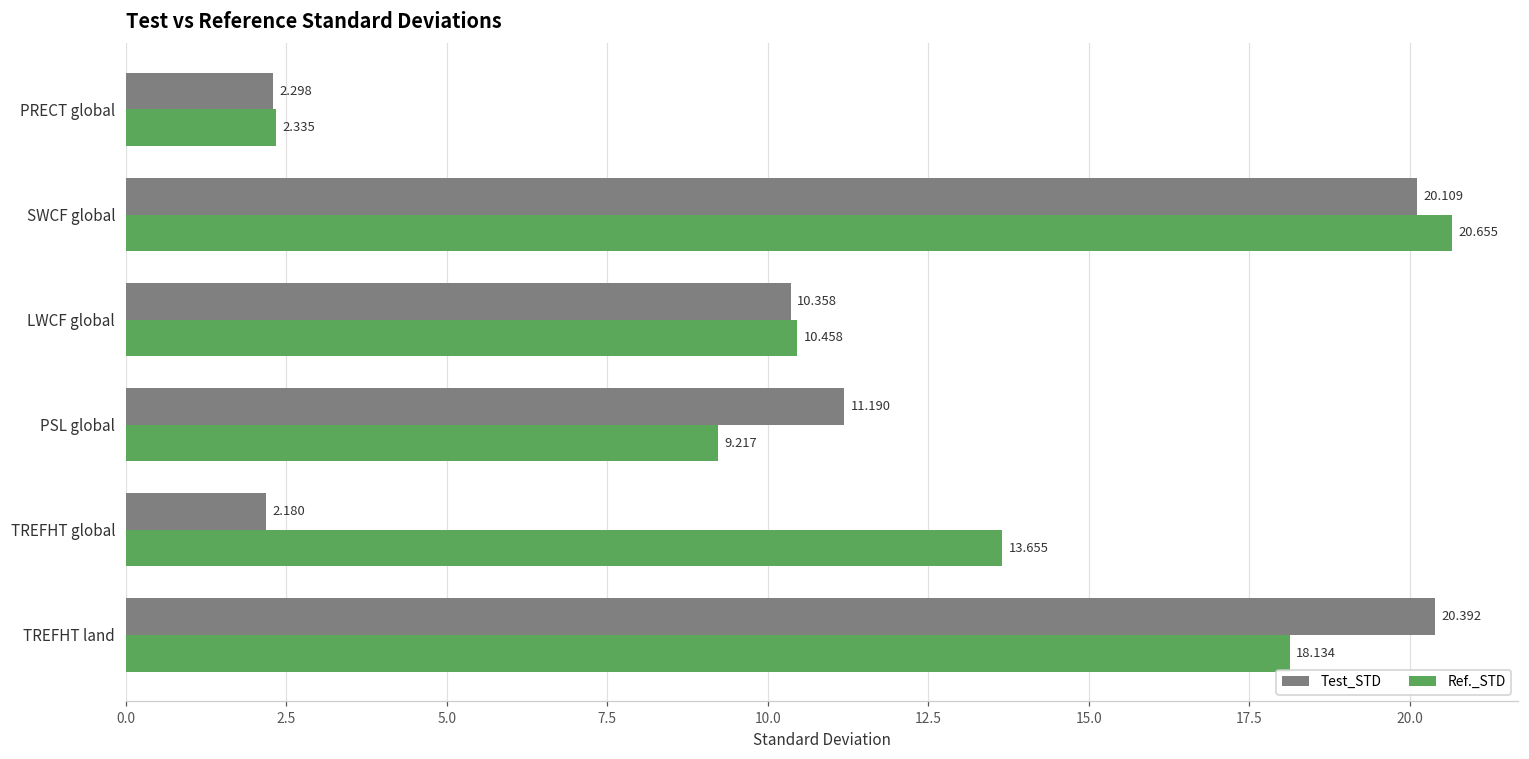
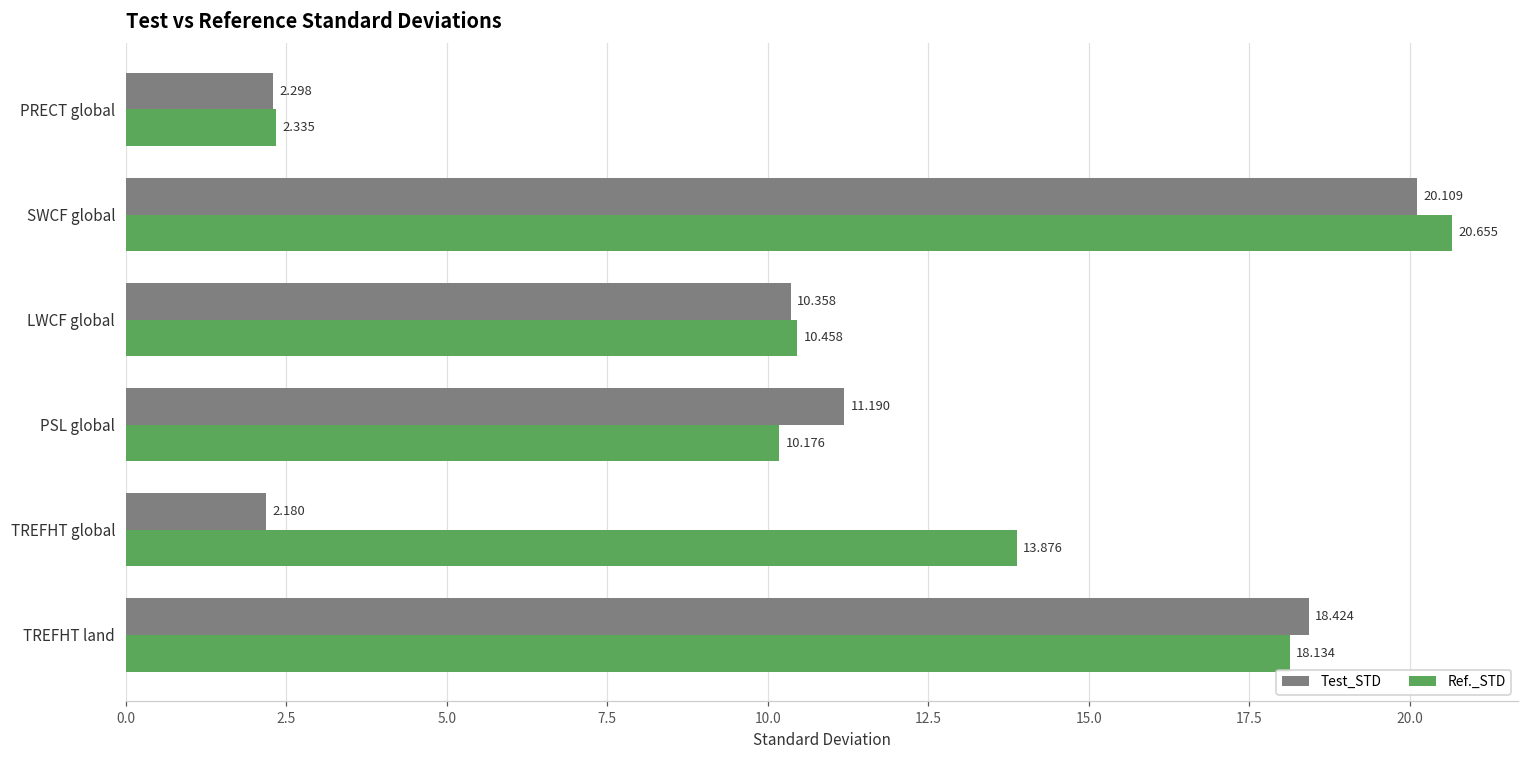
Ref._STD, PSL global: 9.217 -> 10.176
Ref._STD, TREFHT global: 13.655 -> 13.876
Test_STD, TREFHT land: 20.392 -> 18.424
